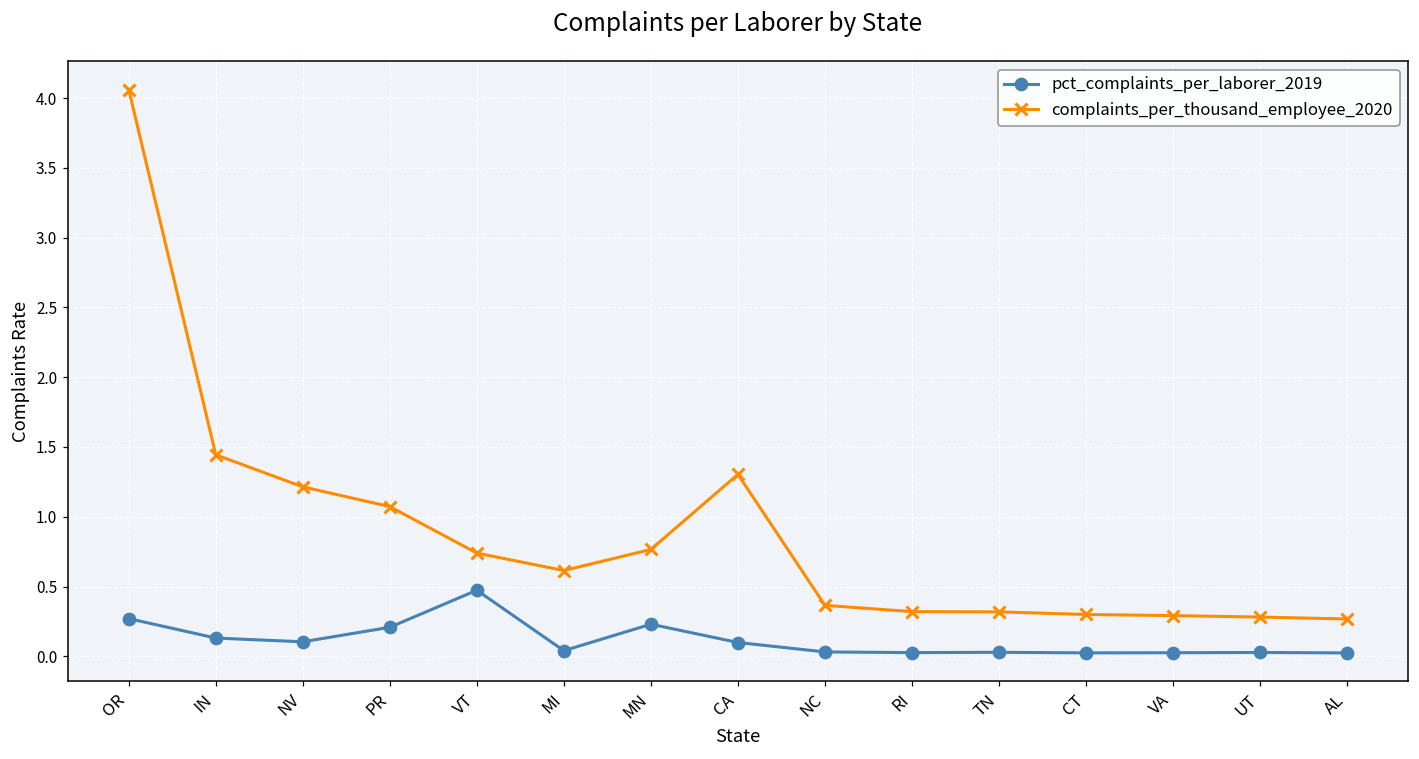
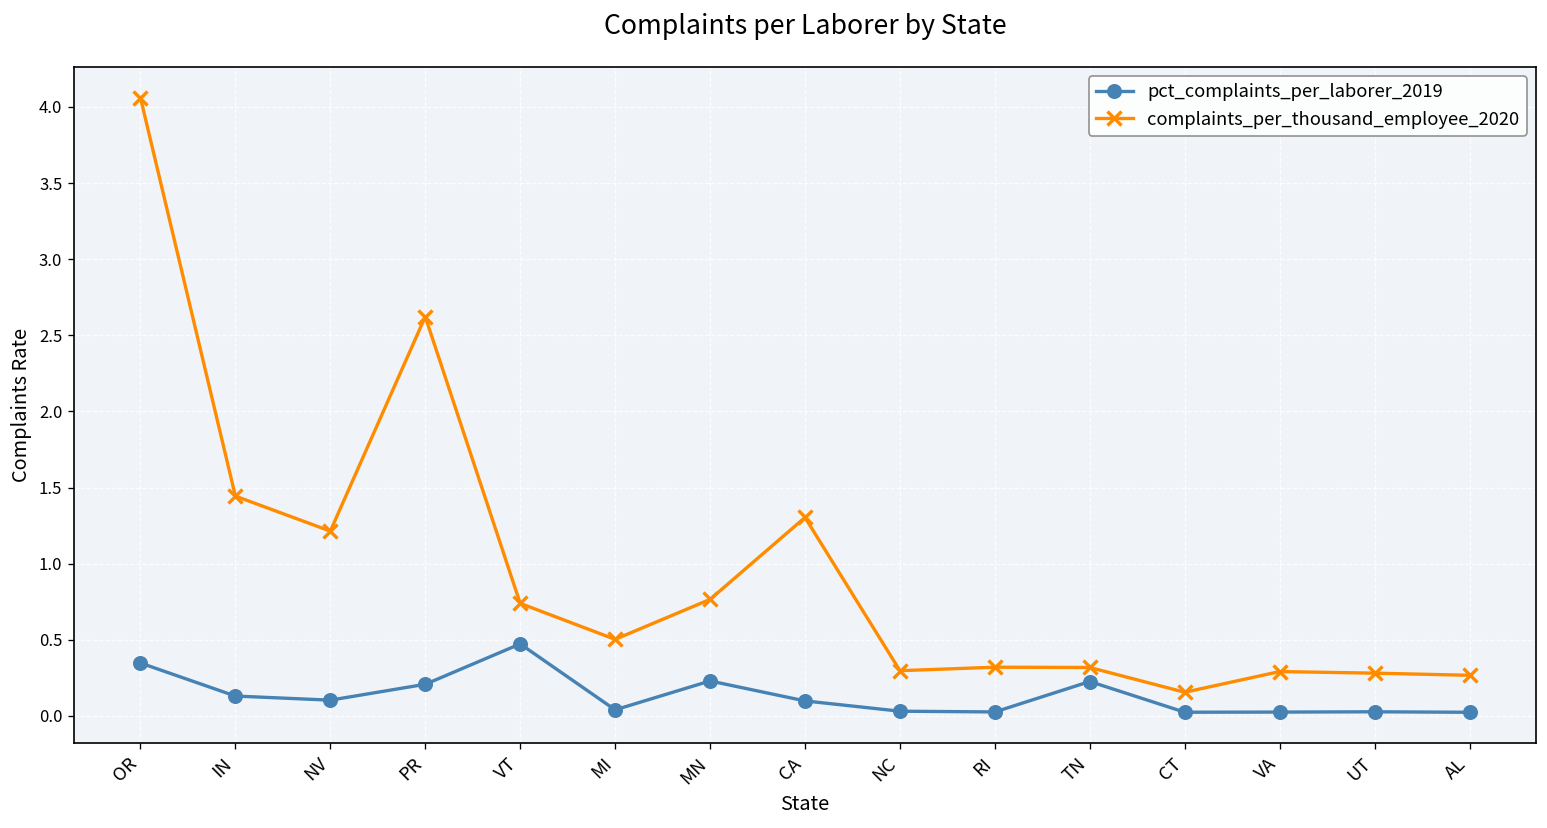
pct_complaints_per_laborer_2019, OR: 0.27 -> 0.35
complaints_per_thousand_employee_2020, PR: 1.07 -> 2.62
complaints_per_thousand_employee_2020, MI: 0.61 -> 0.50
complaints_per_thousand_employee_2020, NC: 0.37 -> 0.30
pct_complaints_per_laborer_2019, TN: 0.03 -> 0.23
complaints_per_thousand_employee_2020, CT: 0.30 -> 0.16
